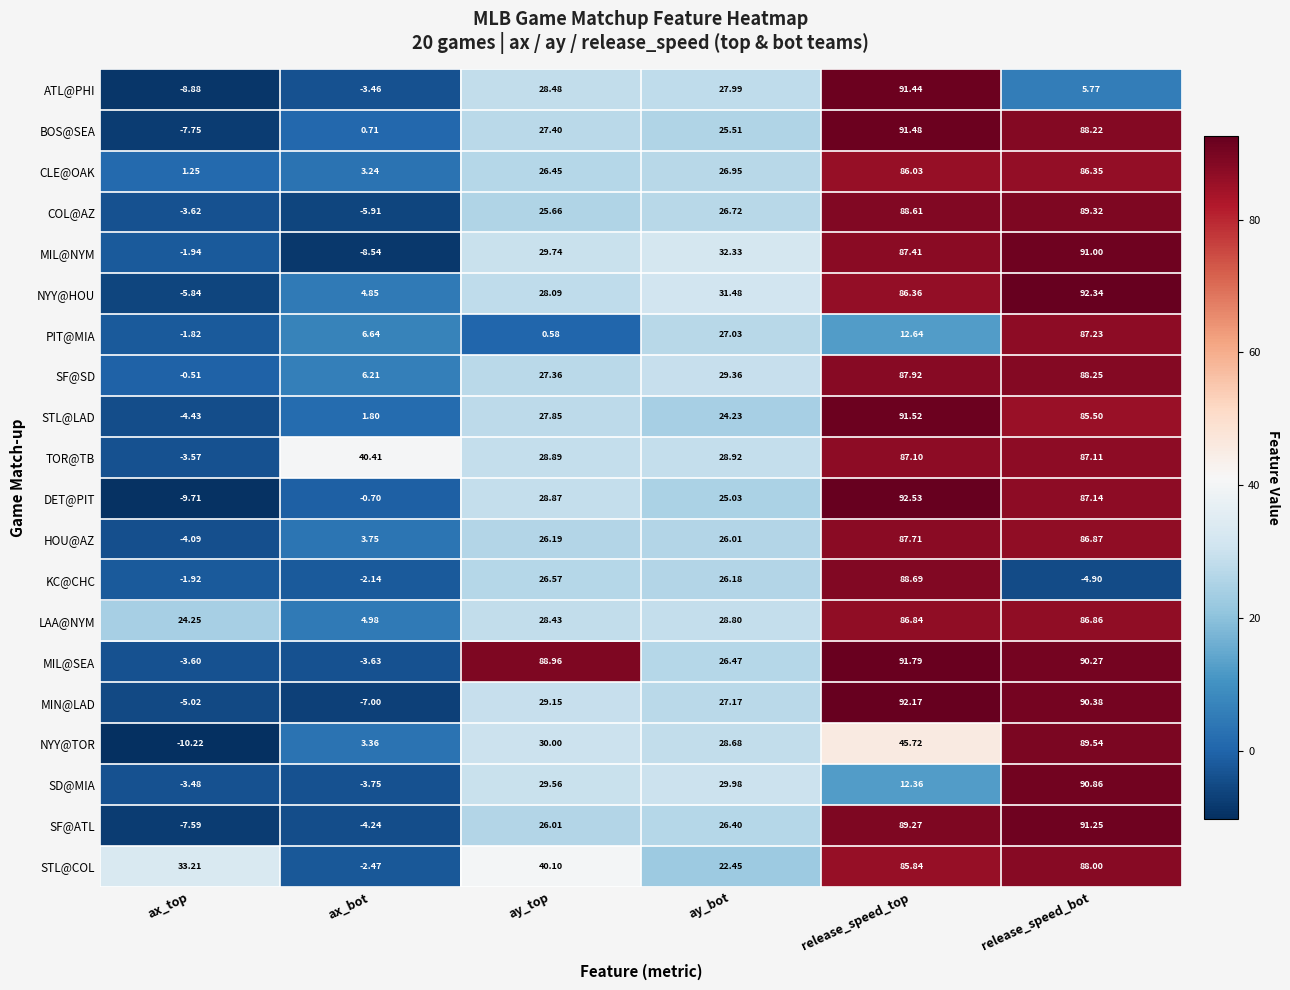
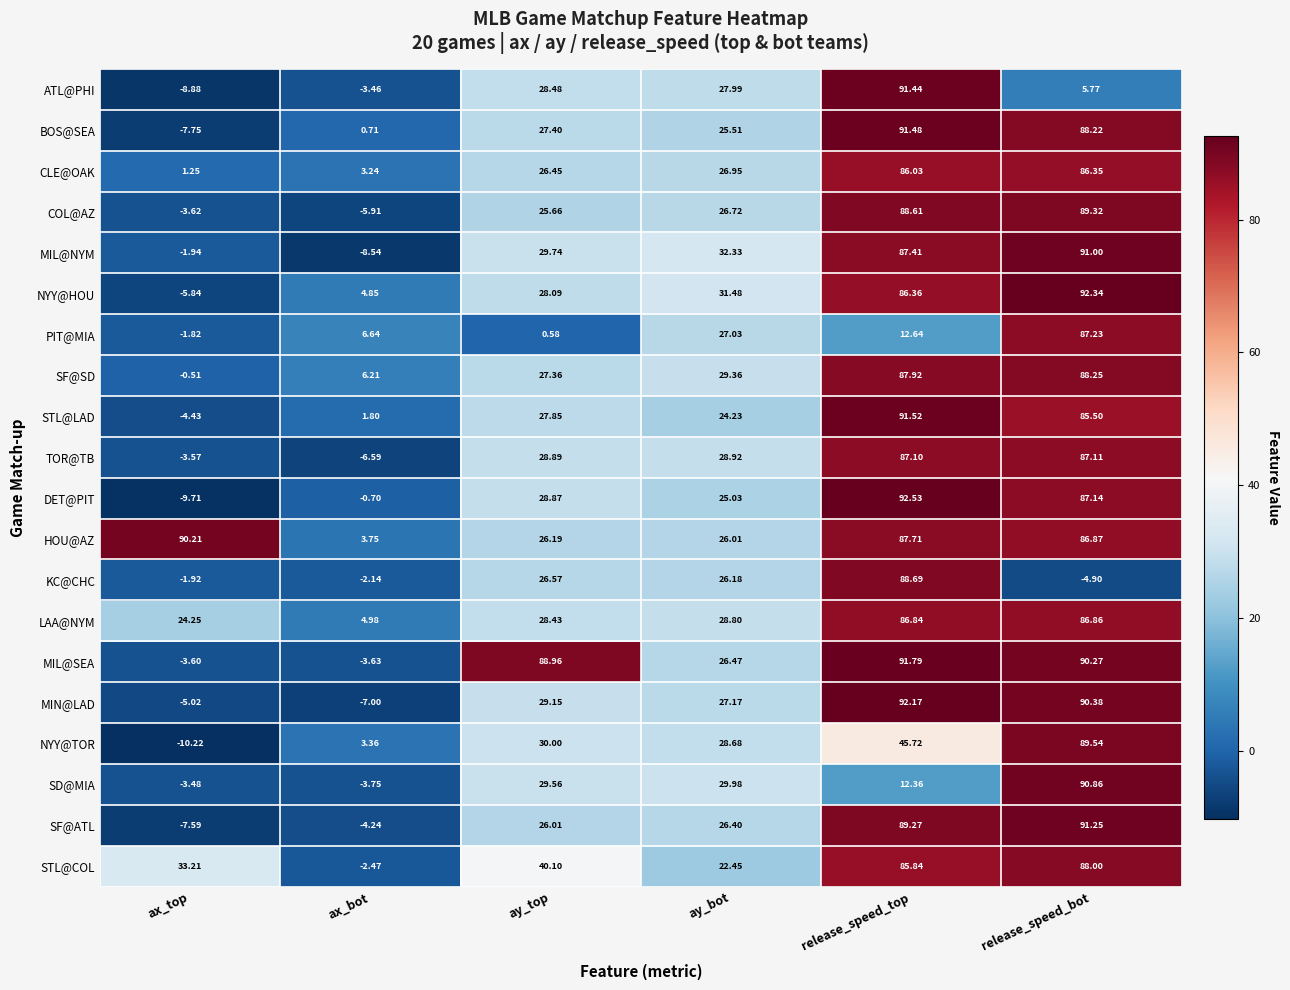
TOR@TB, ax_bot: 40.41 -> -6.59
HOU@AZ, ax_top: -4.09 -> 90.21
